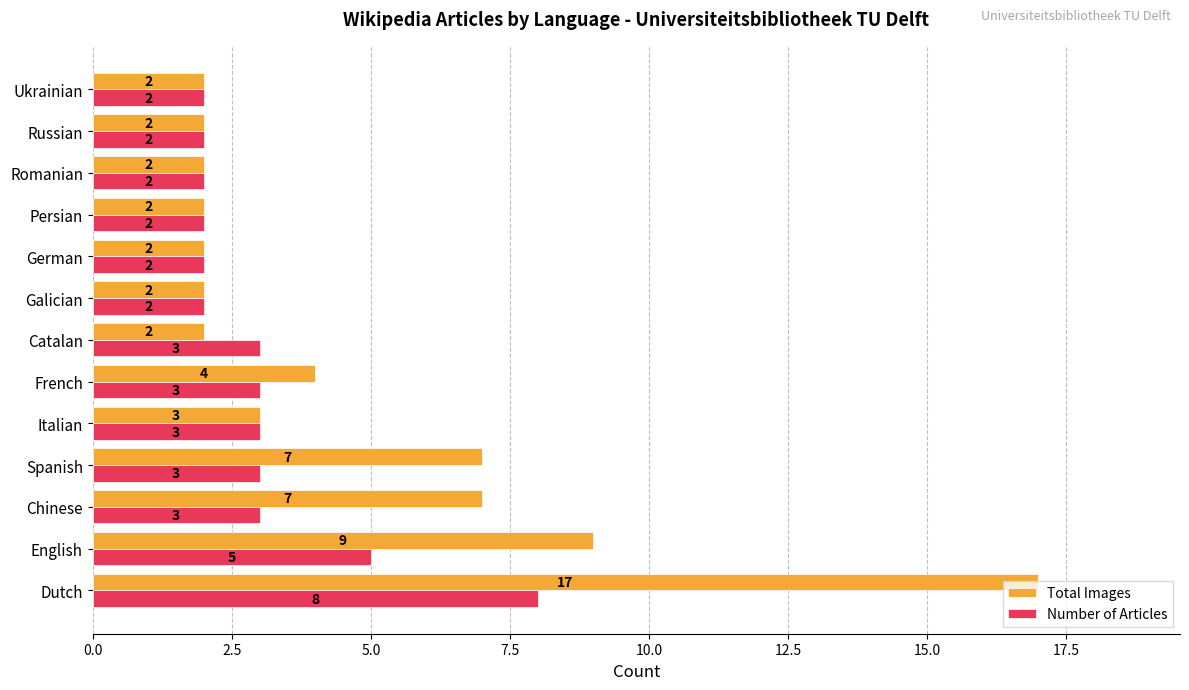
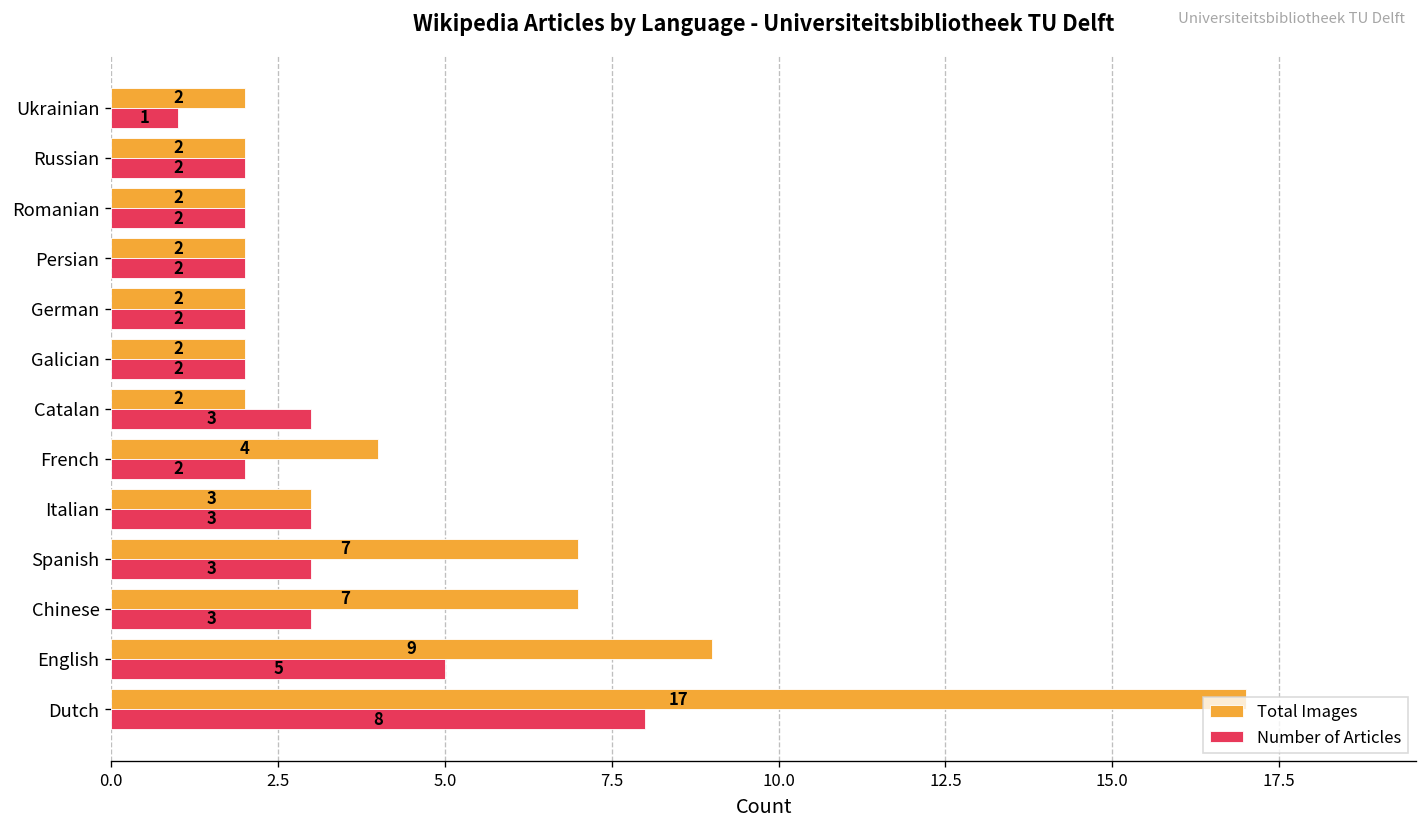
Number of Articles, Ukrainian: 2 -> 1
Number of Articles, French: 3 -> 2
